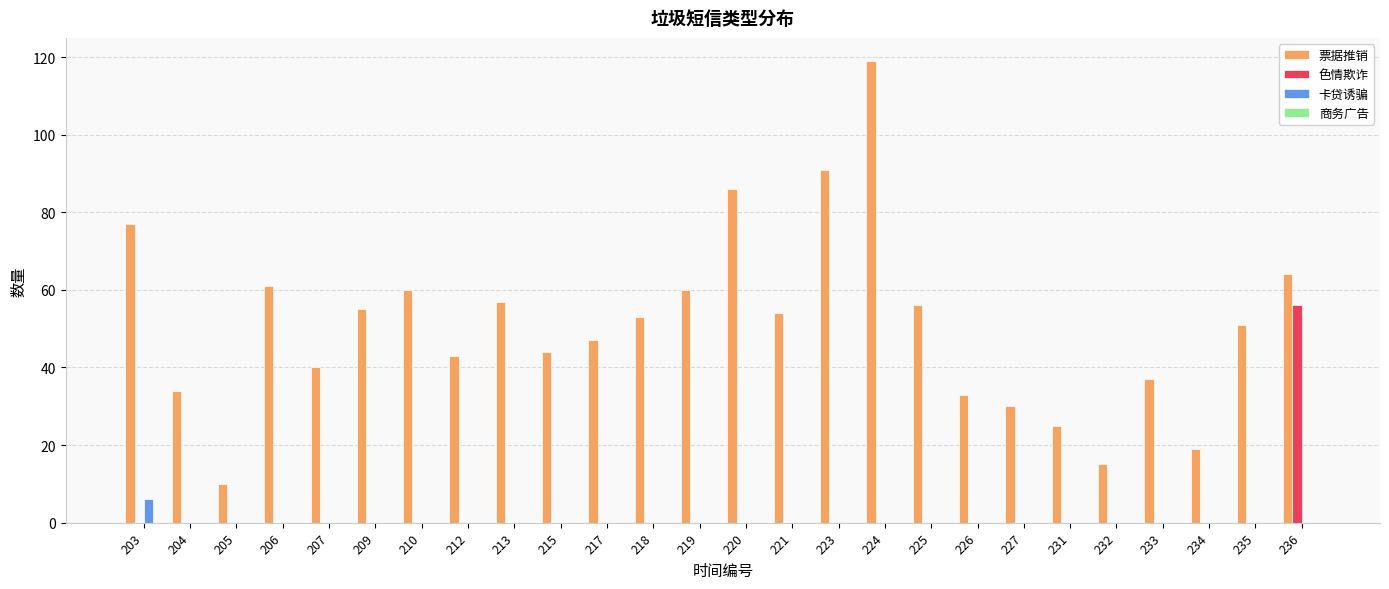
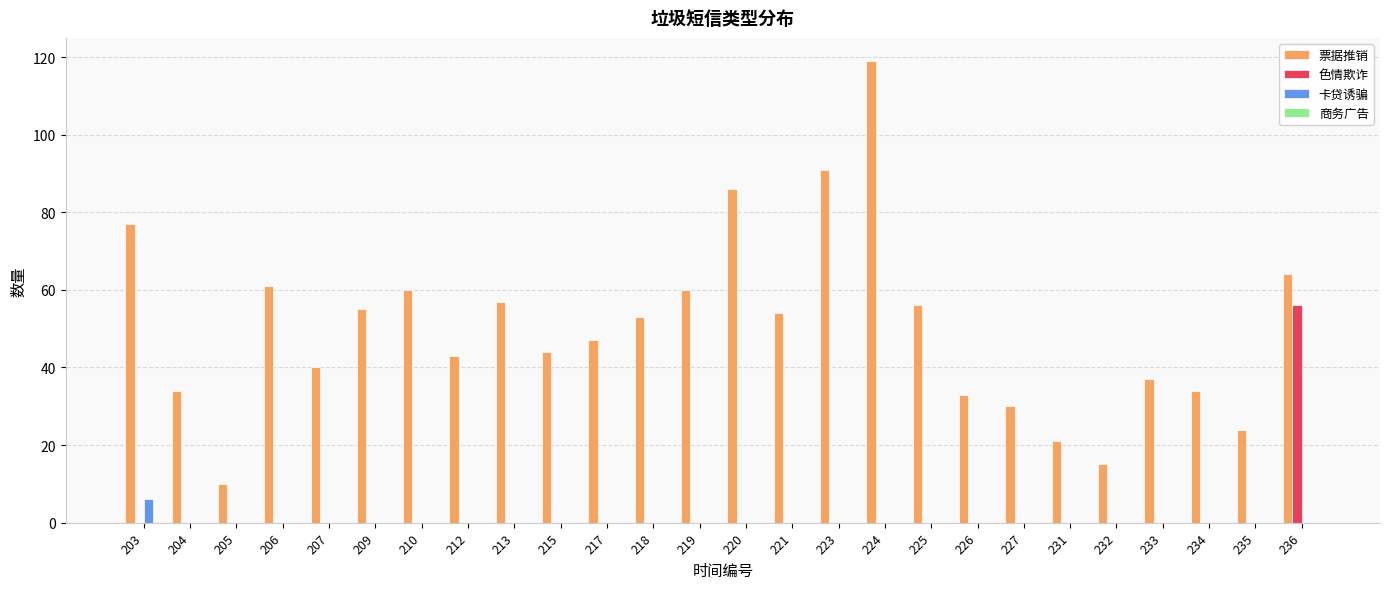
票据推销, 231: 25 -> 21
票据推销, 234: 19 -> 34
票据推销, 235: 51 -> 24
